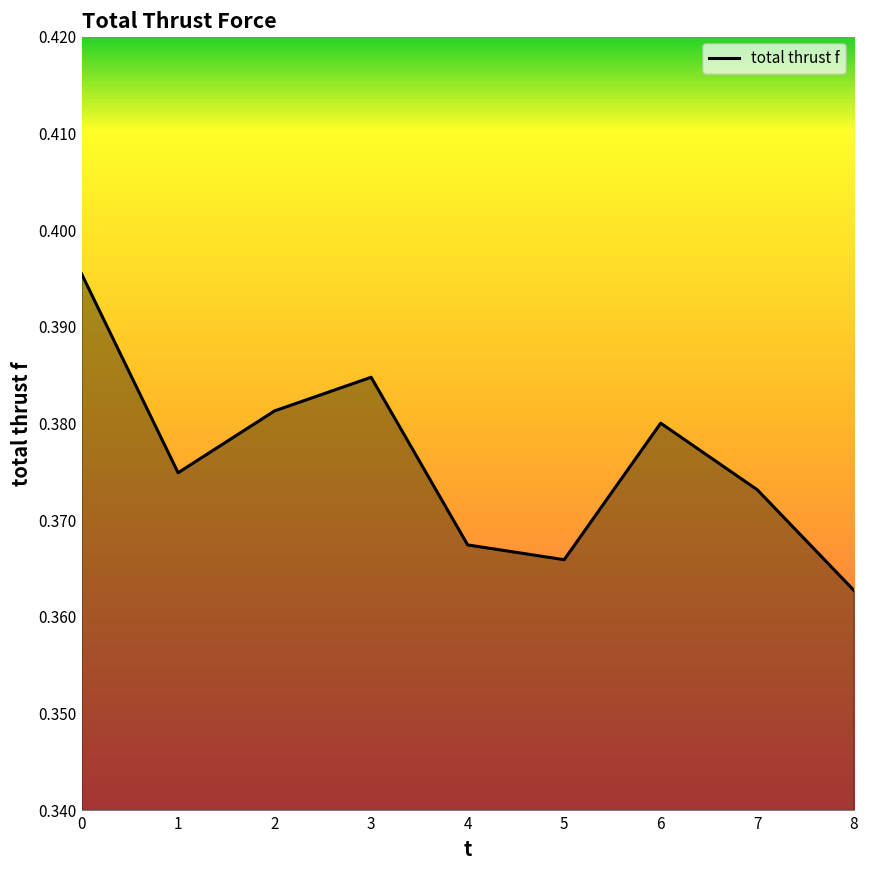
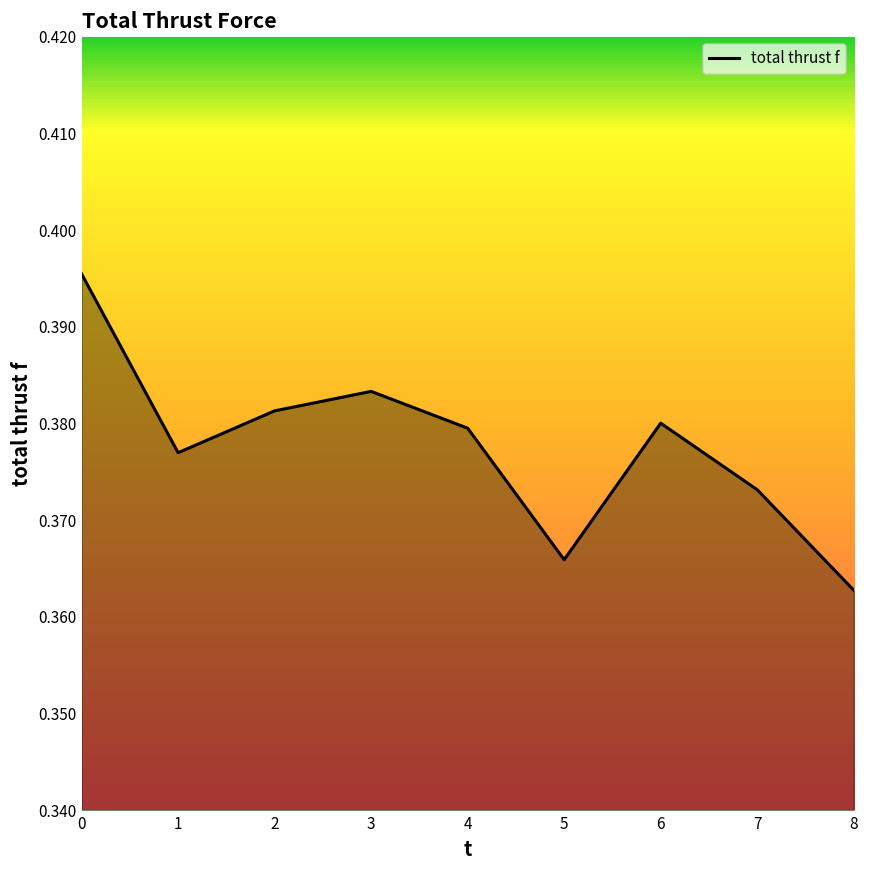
1: 0.375 -> 0.377
3: 0.385 -> 0.383
4: 0.367 -> 0.380
